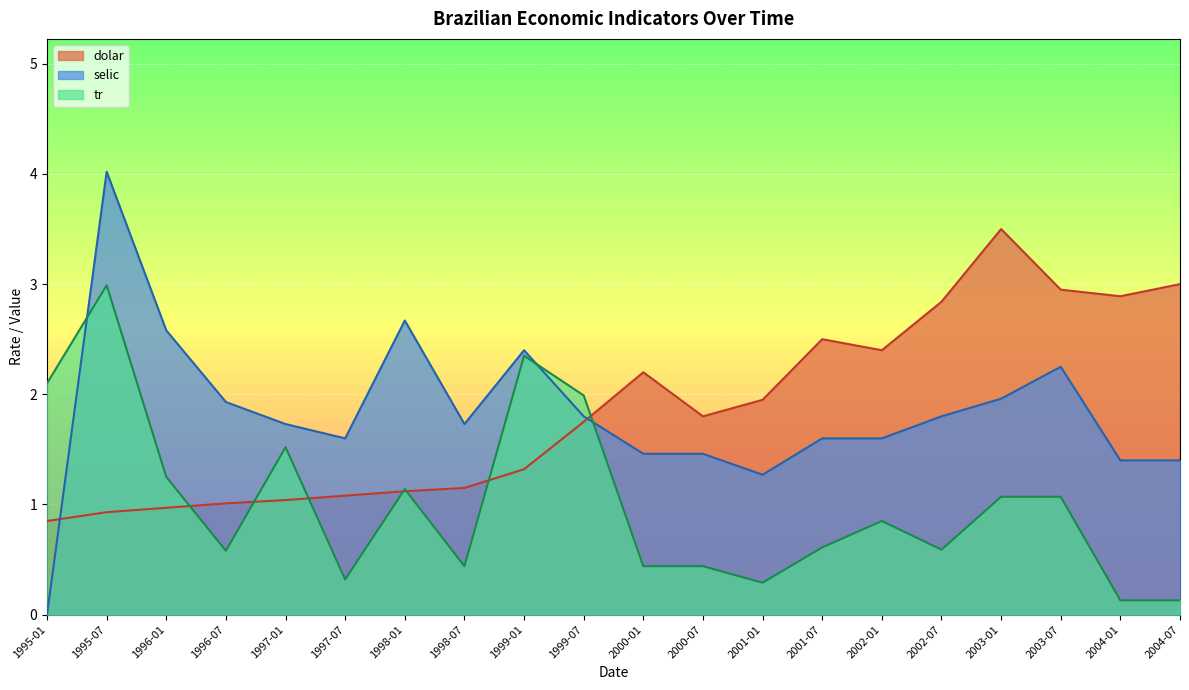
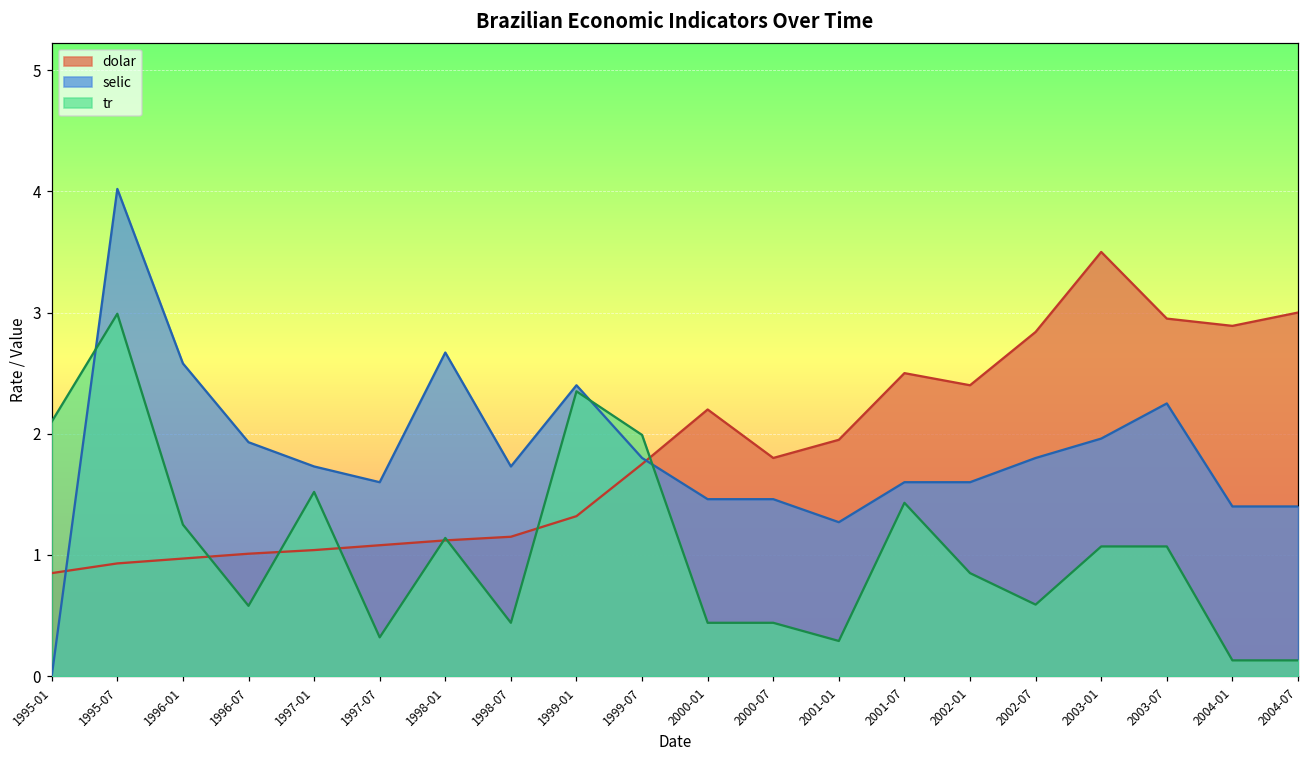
tr, 2001-07: 0.61 -> 1.43
